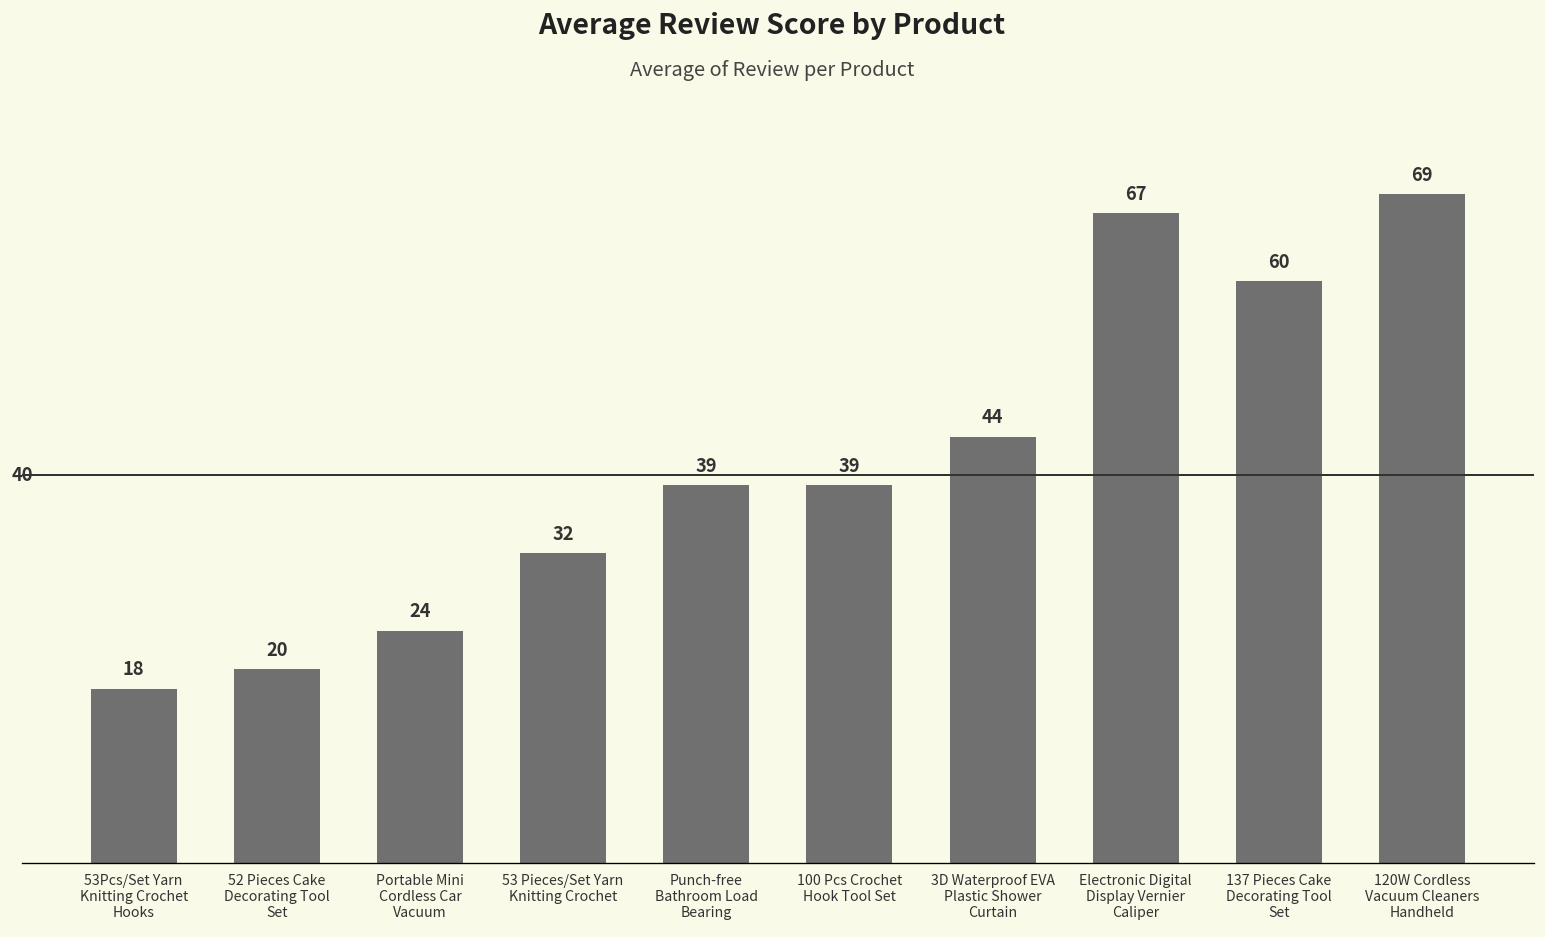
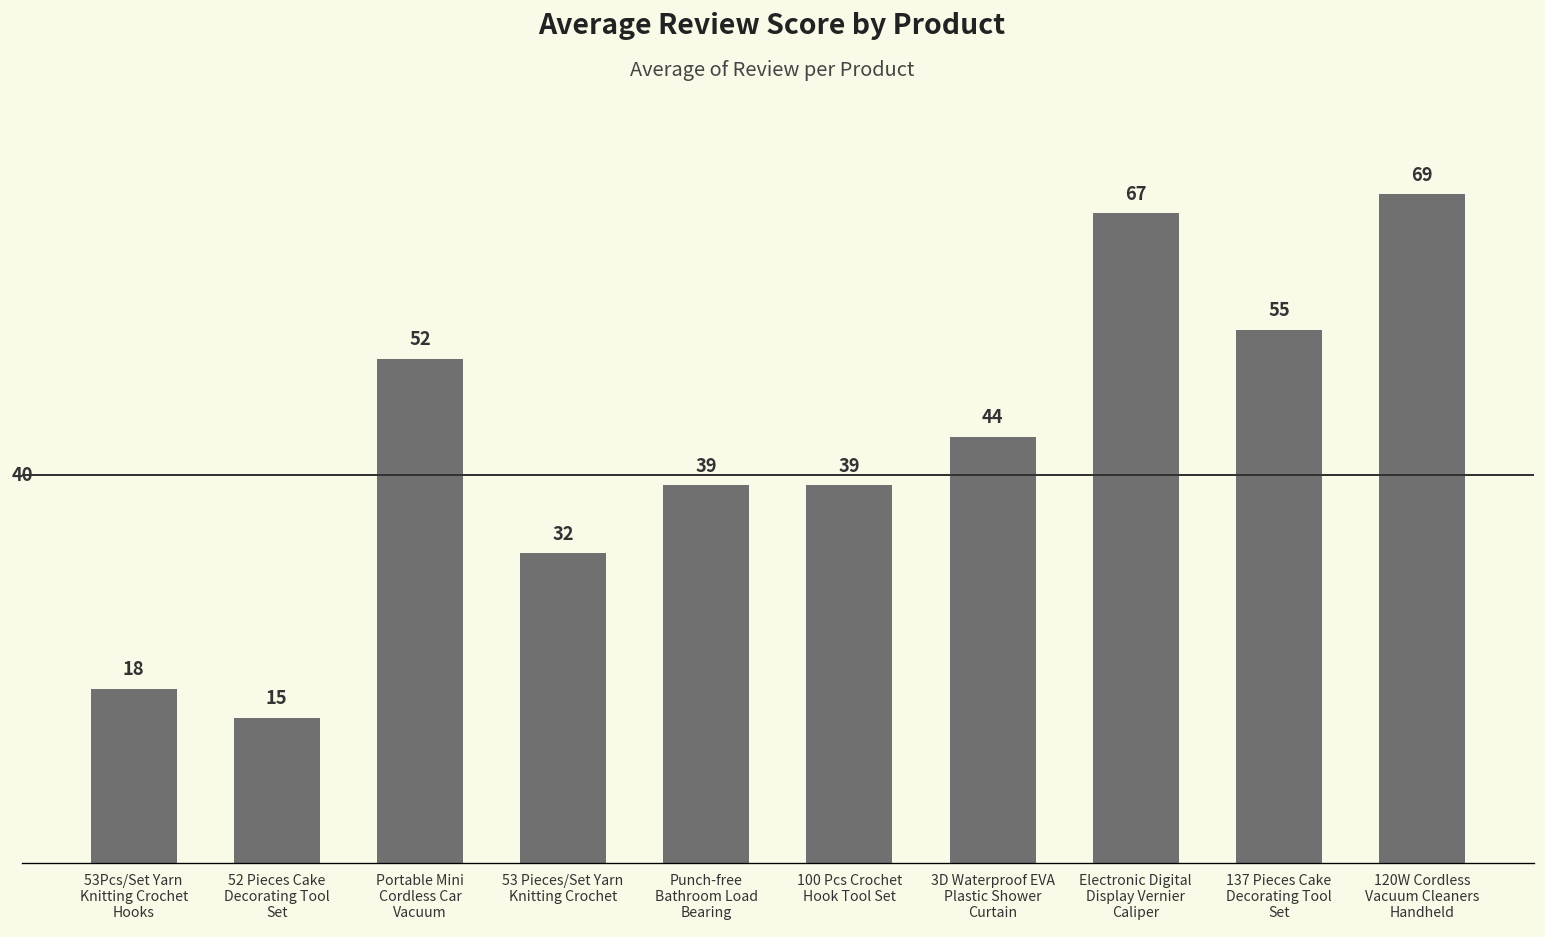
52 Pieces Cake Decorating Tool Set: 20 -> 15
Portable Mini Cordless Car Vacuum: 24 -> 52
137 Pieces Cake Decorating Tool Set: 60 -> 55
